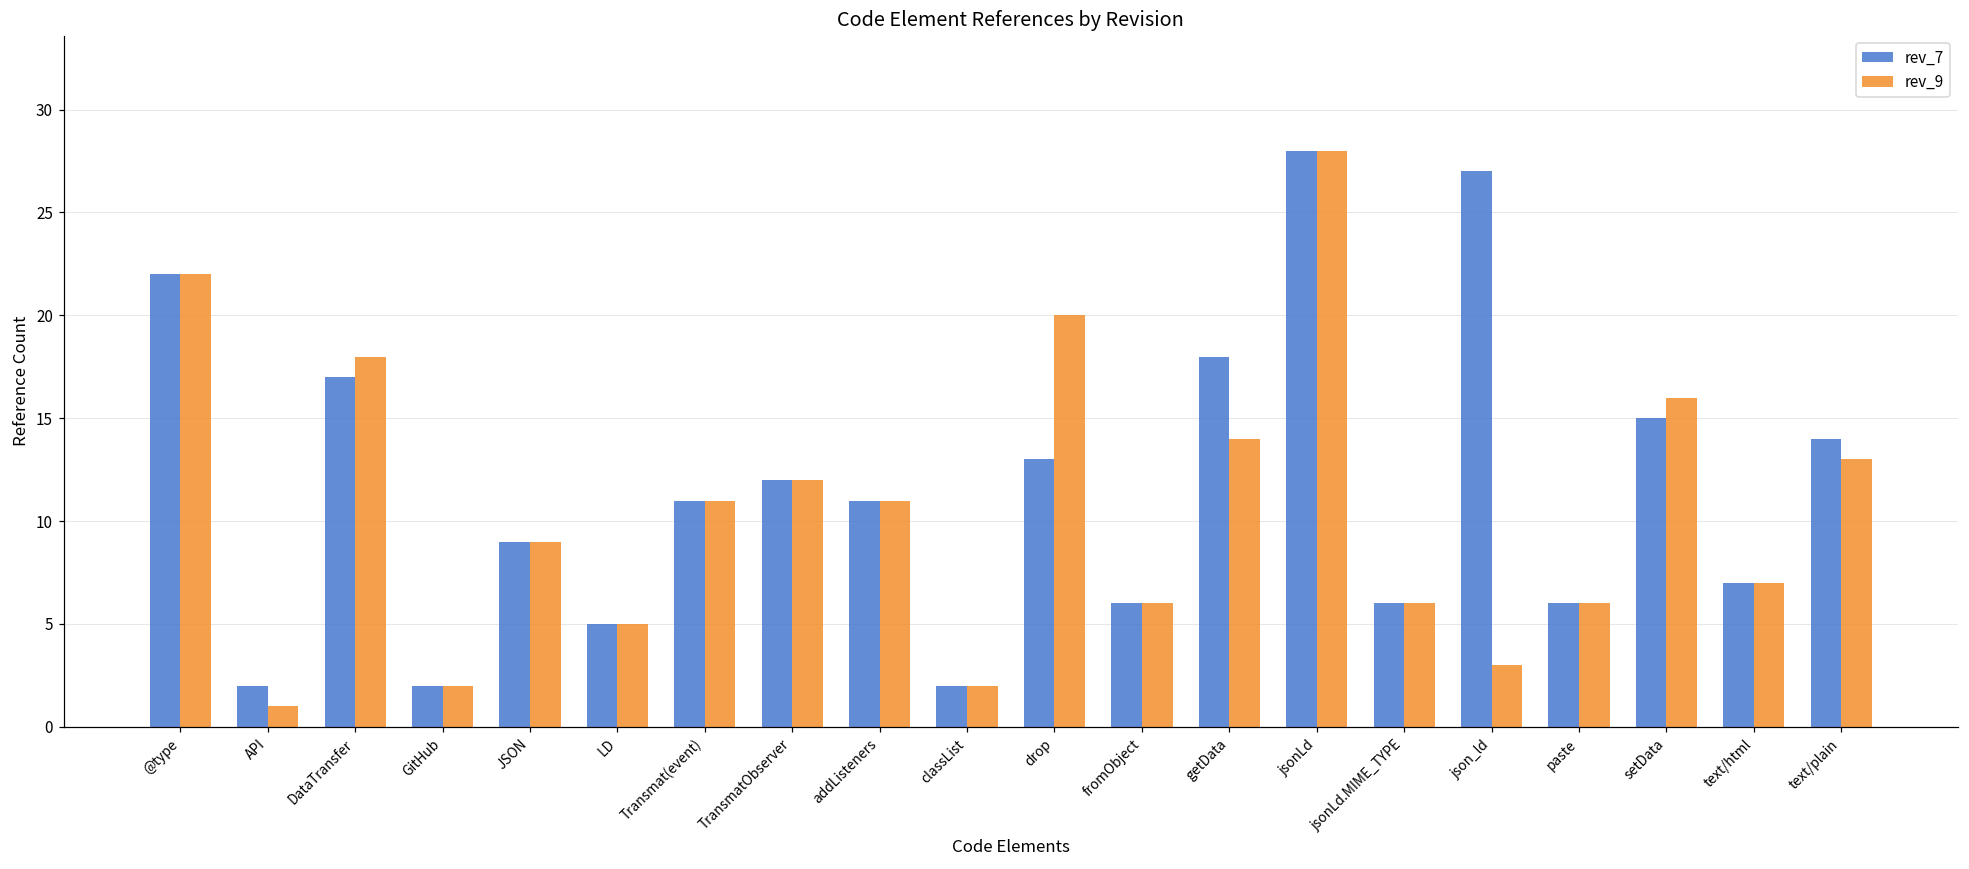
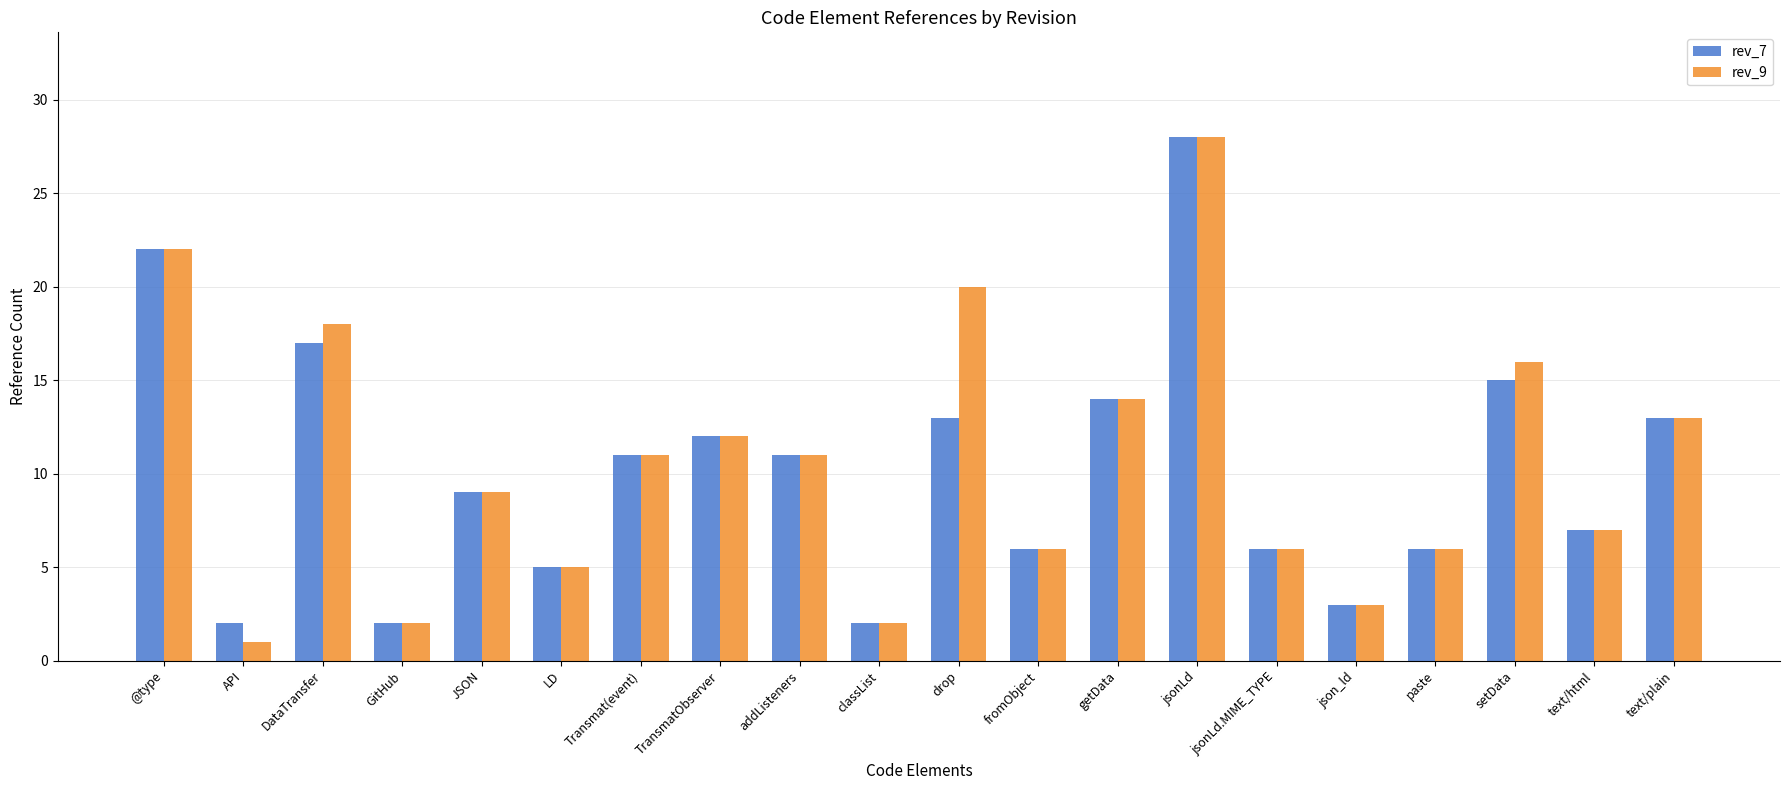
rev_7, getData: 18 -> 14
rev_7, json_ld: 27 -> 3
rev_7, text/plain: 14 -> 13
